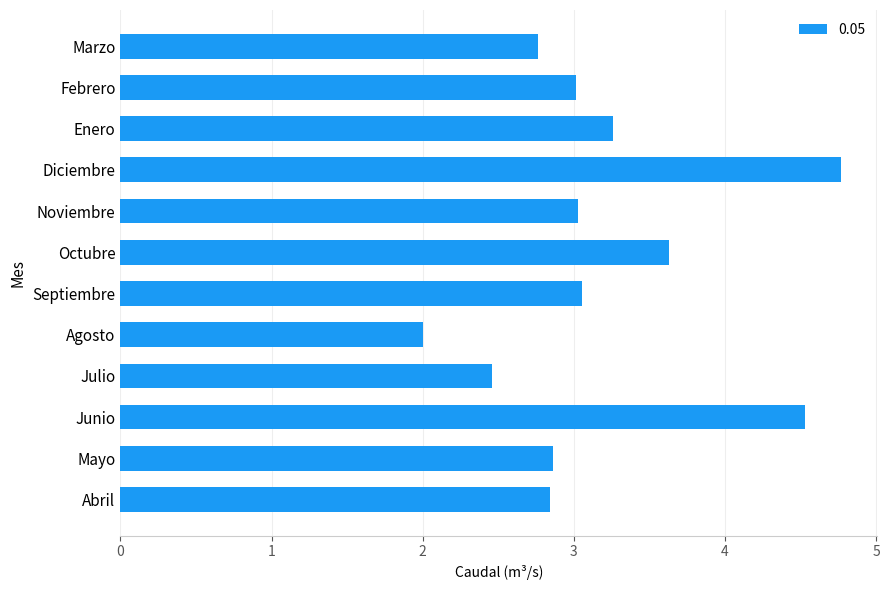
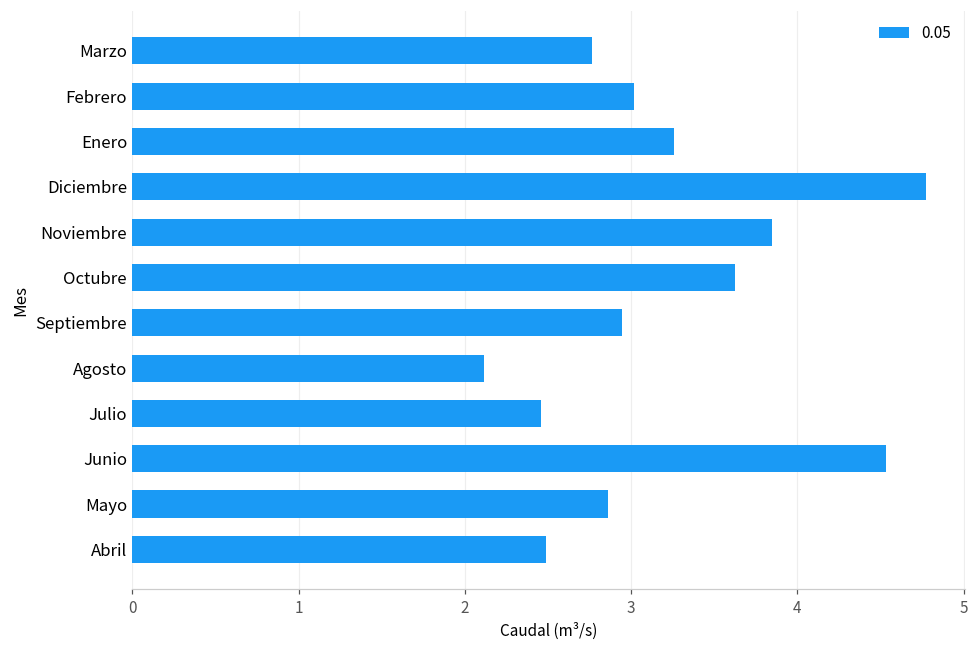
Noviembre: 3.03 -> 3.85
Septiembre: 3.05 -> 2.95
Agosto: 2.00 -> 2.11
Abril: 2.84 -> 2.49
